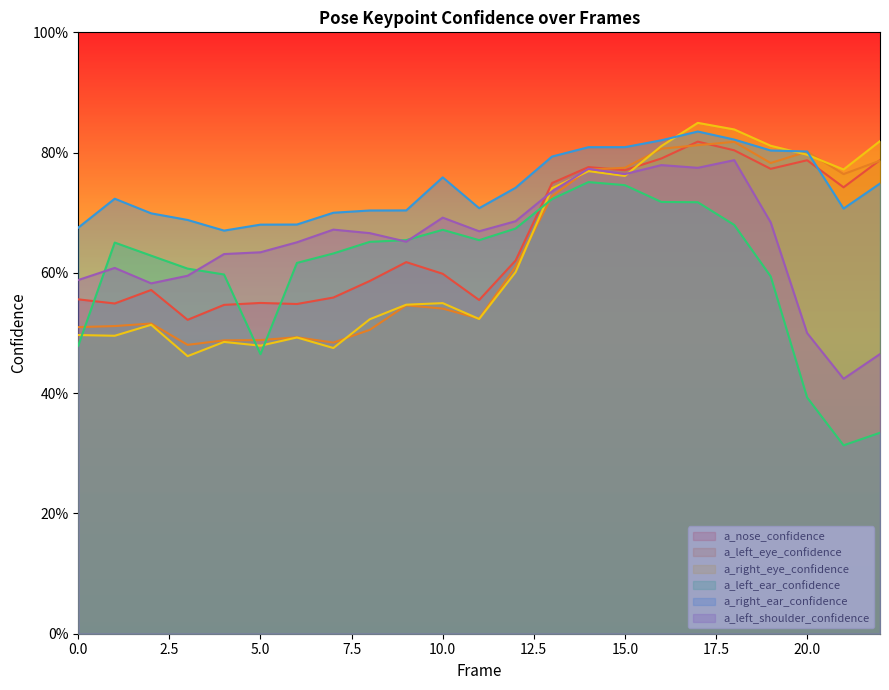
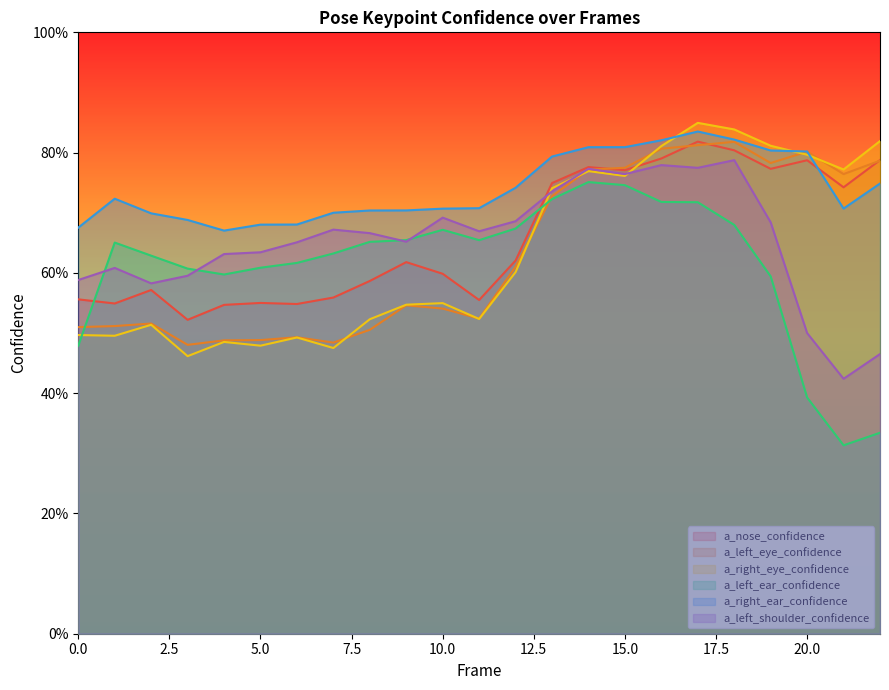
a_left_ear_confidence, 5.0: 46% -> 61%
a_right_ear_confidence, 10.0: 76% -> 71%
